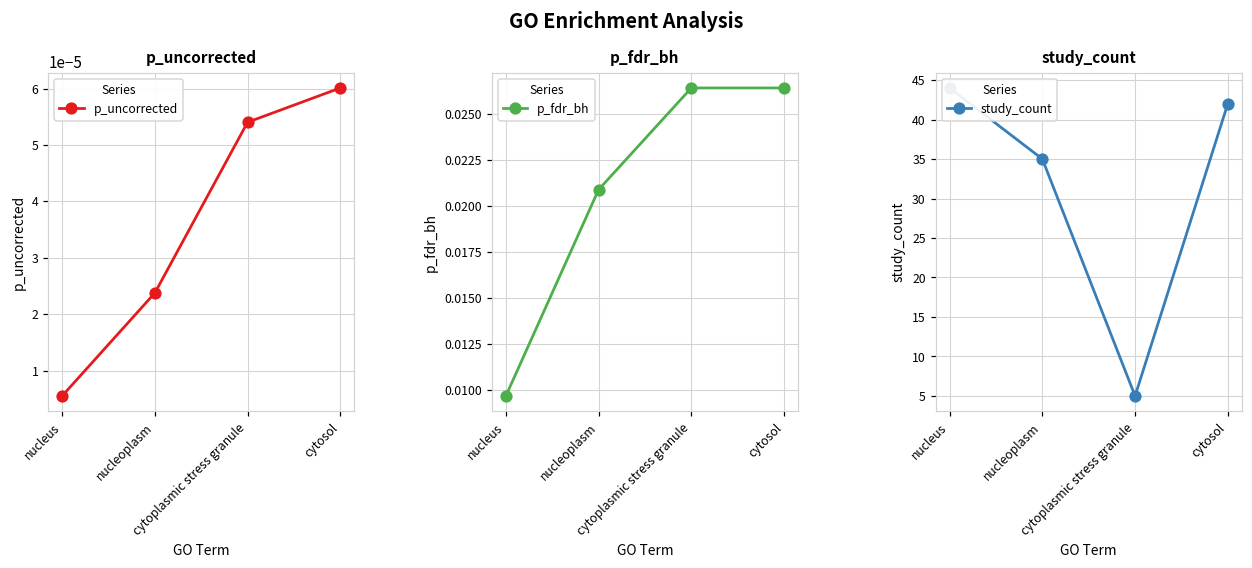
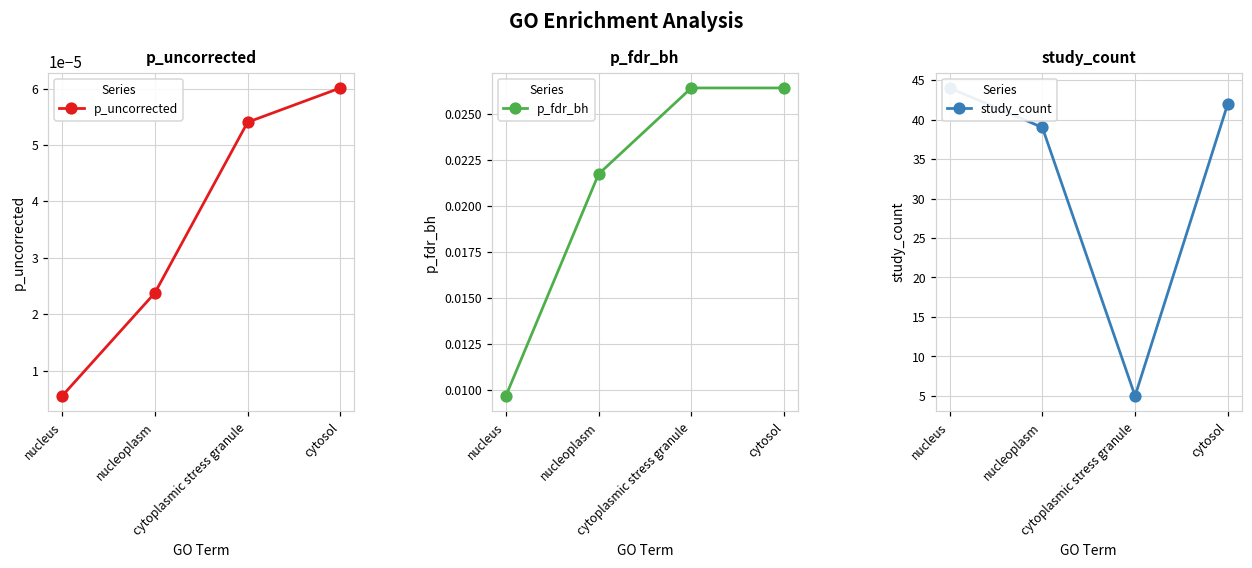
p_fdr_bh, nucleoplasm: 0.0209 -> 0.0217
study_count, nucleoplasm: 35 -> 39
